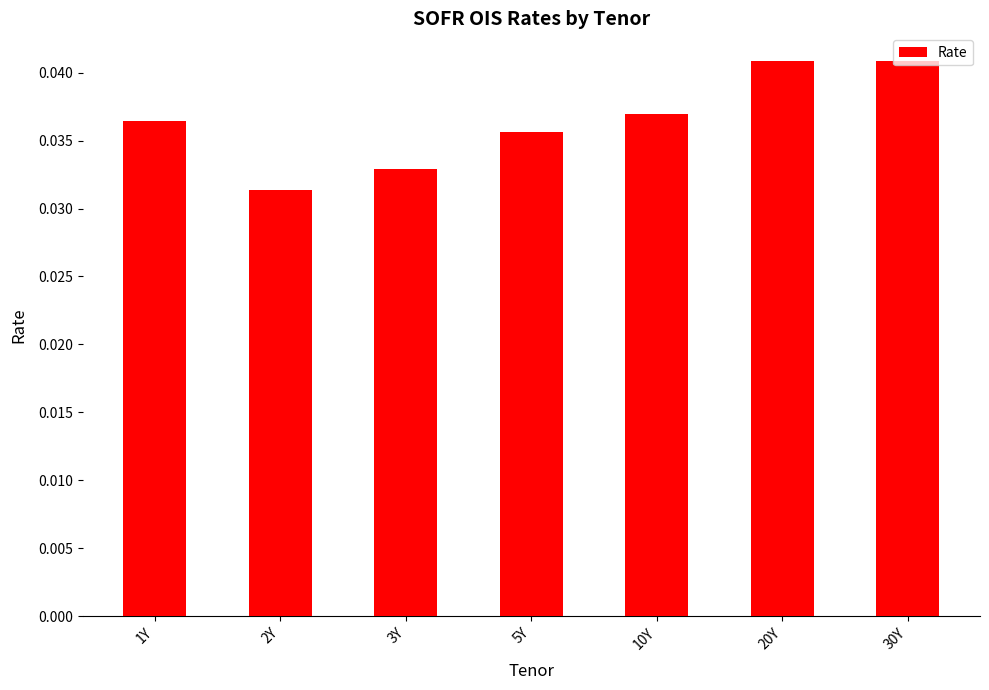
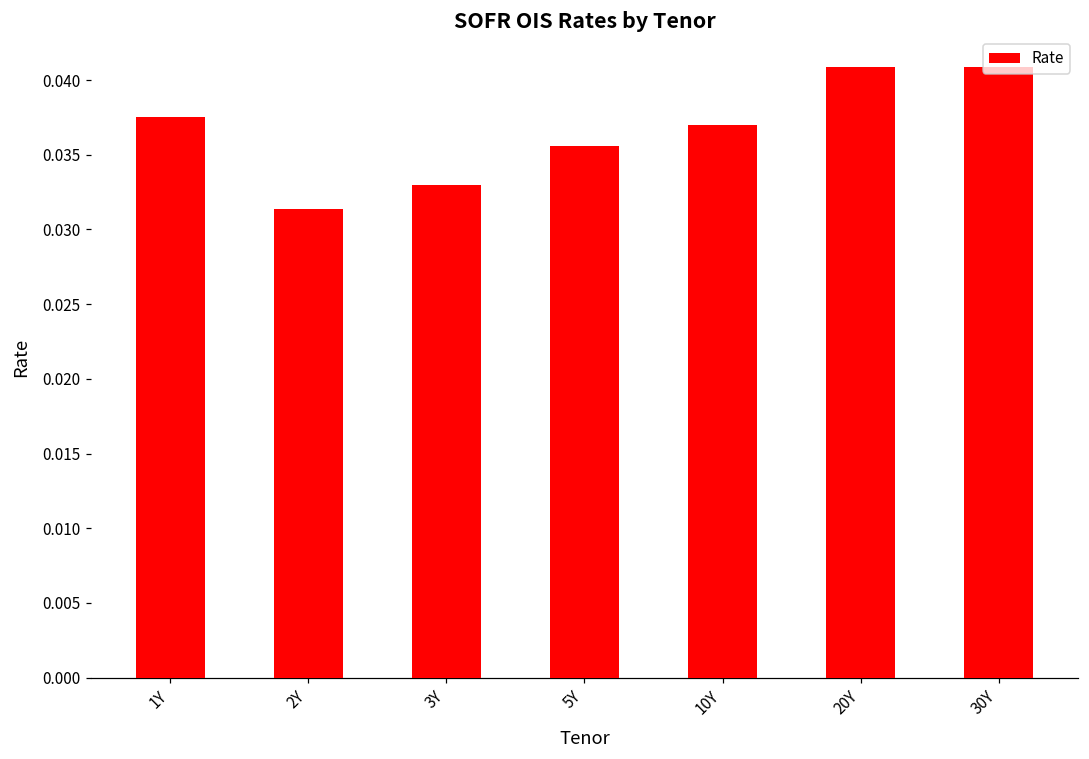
1Y: 0.0364 -> 0.0375
